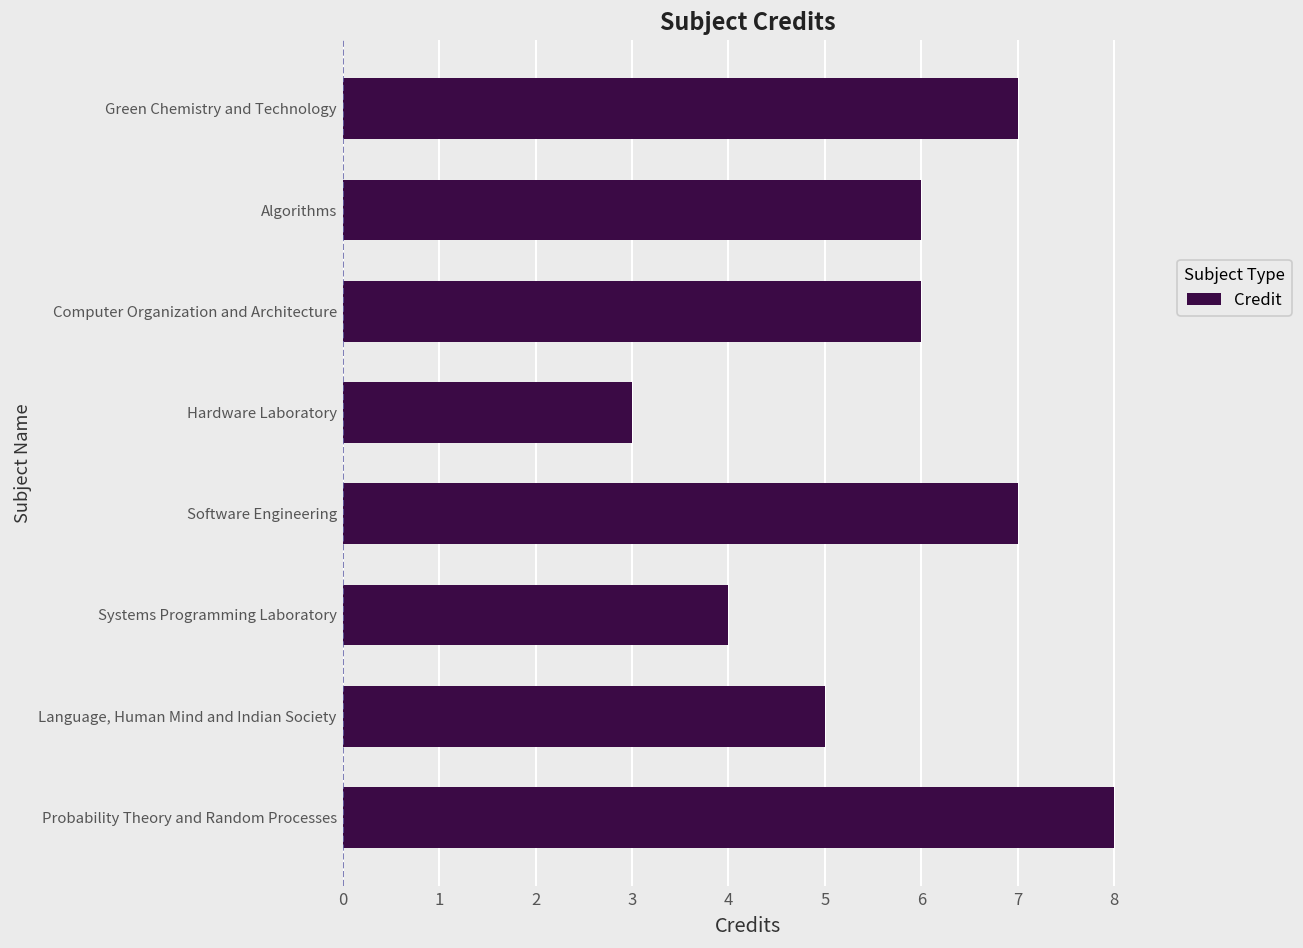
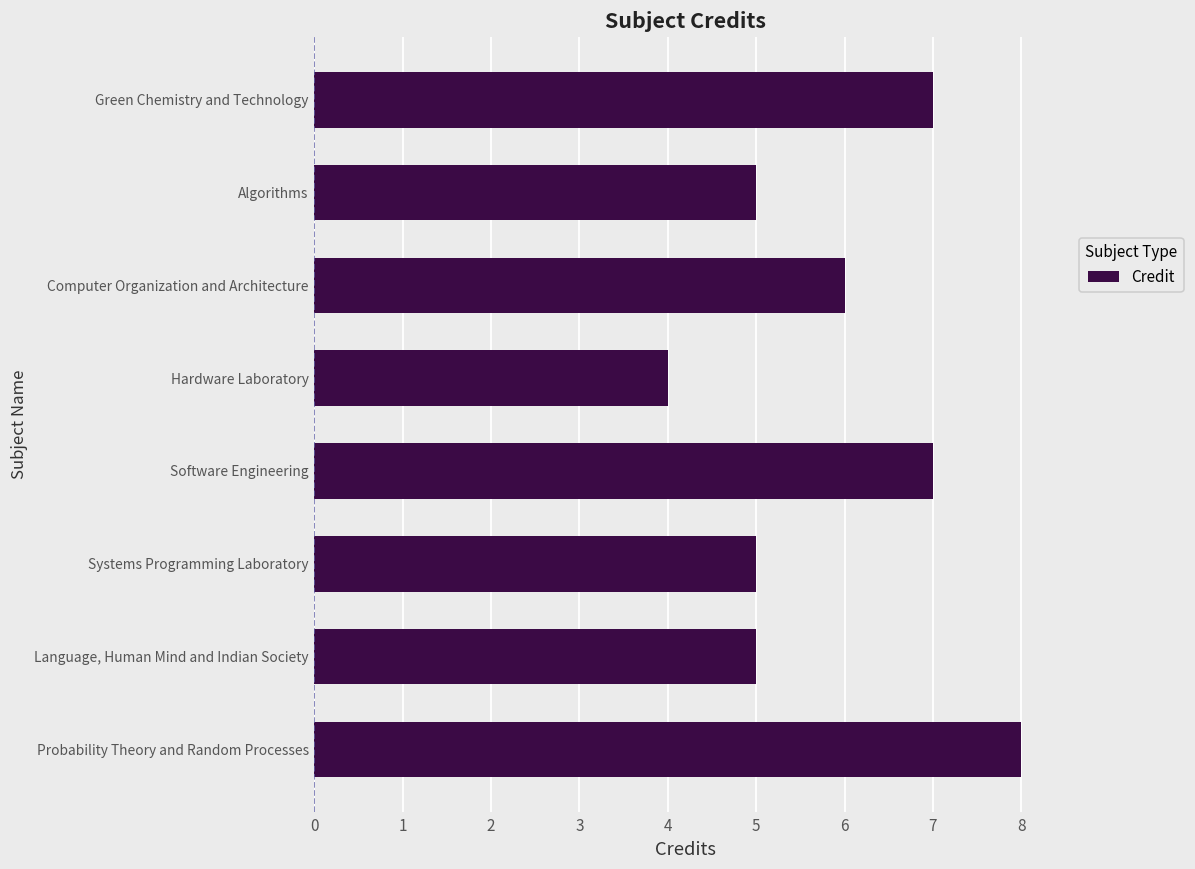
Algorithms: 6 -> 5
Hardware Laboratory: 3 -> 4
Systems Programming Laboratory: 4 -> 5
